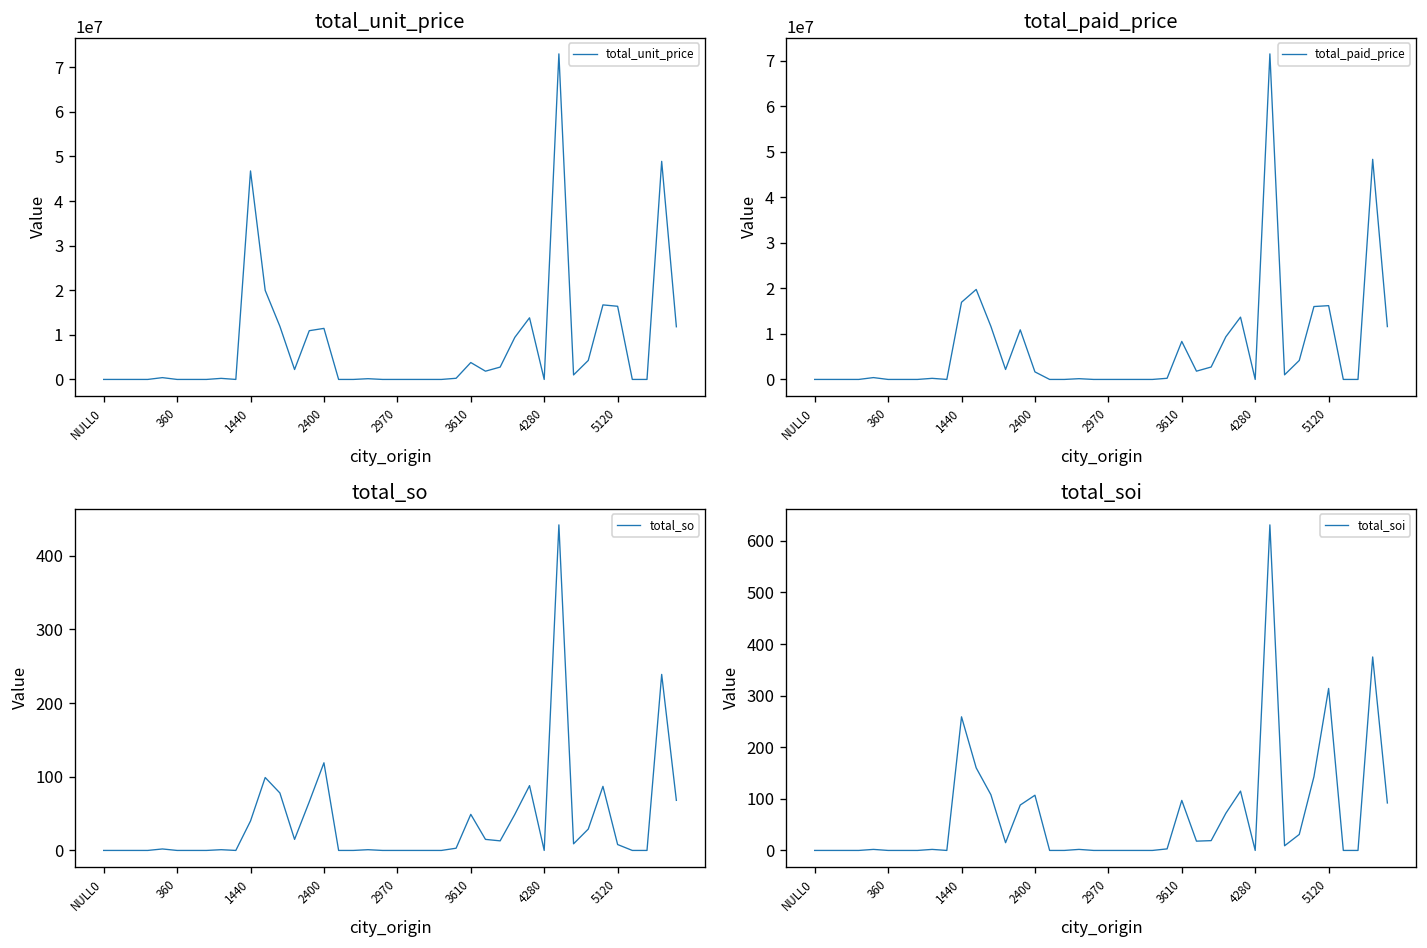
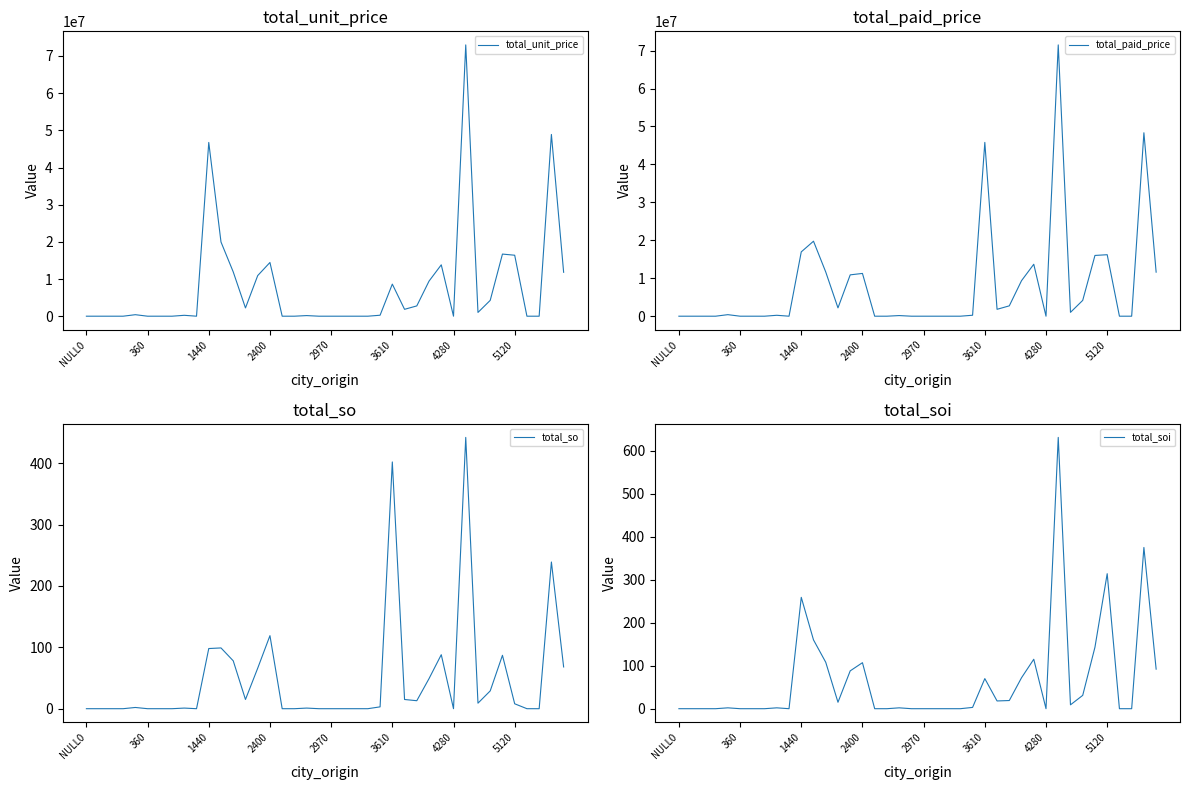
total_unit_price, 2400: 11000000 -> 14000000
total_unit_price, 3610: 4000000 -> 9000000
total_paid_price, 2400: 2000000 -> 11000000
total_paid_price, 3610: 8000000 -> 46000000
total_so, 1440: 40 -> 100
total_so, 3610: 50 -> 400
total_soi, 3610: 100 -> 70
